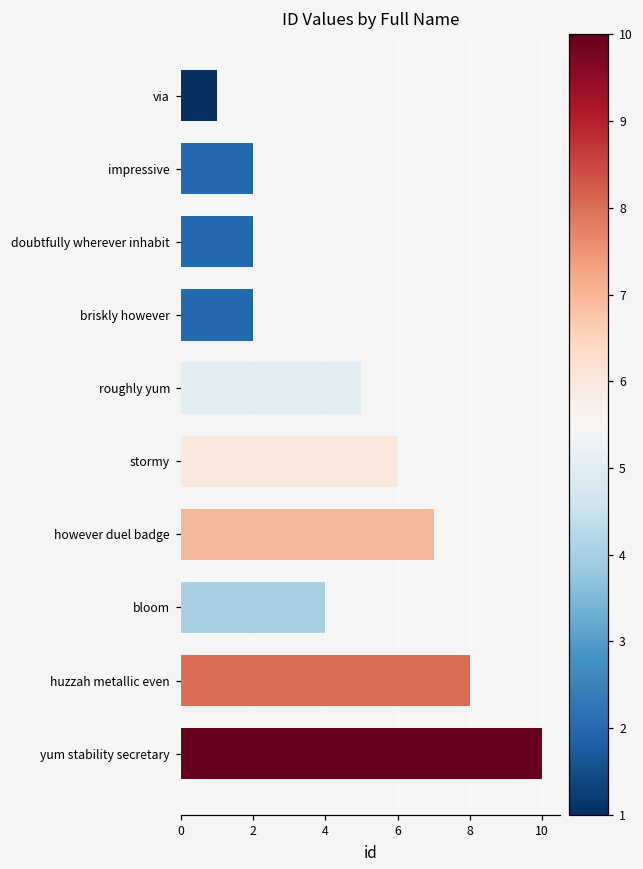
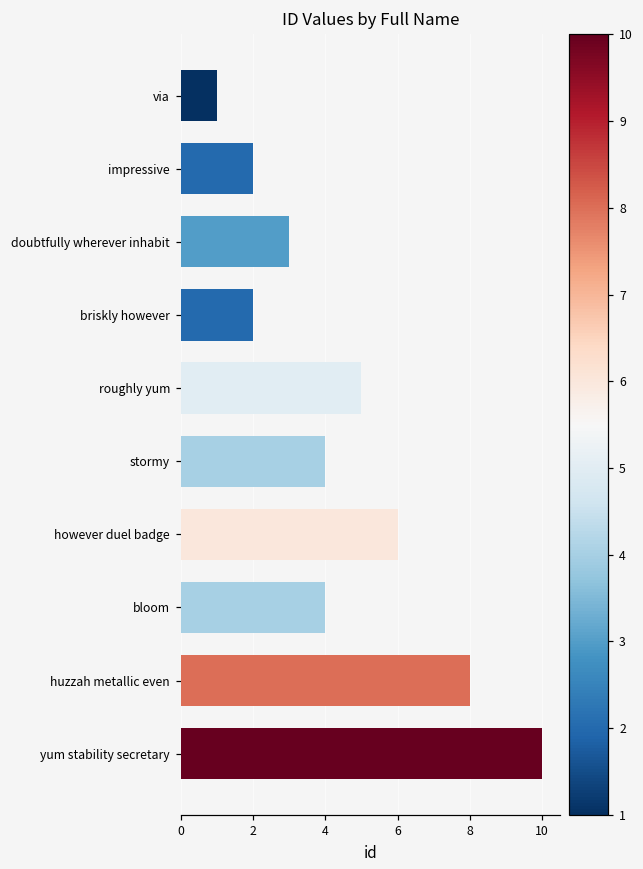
doubtfully wherever inhabit: 2 -> 3
stormy: 6 -> 4
however duel badge: 7 -> 6
